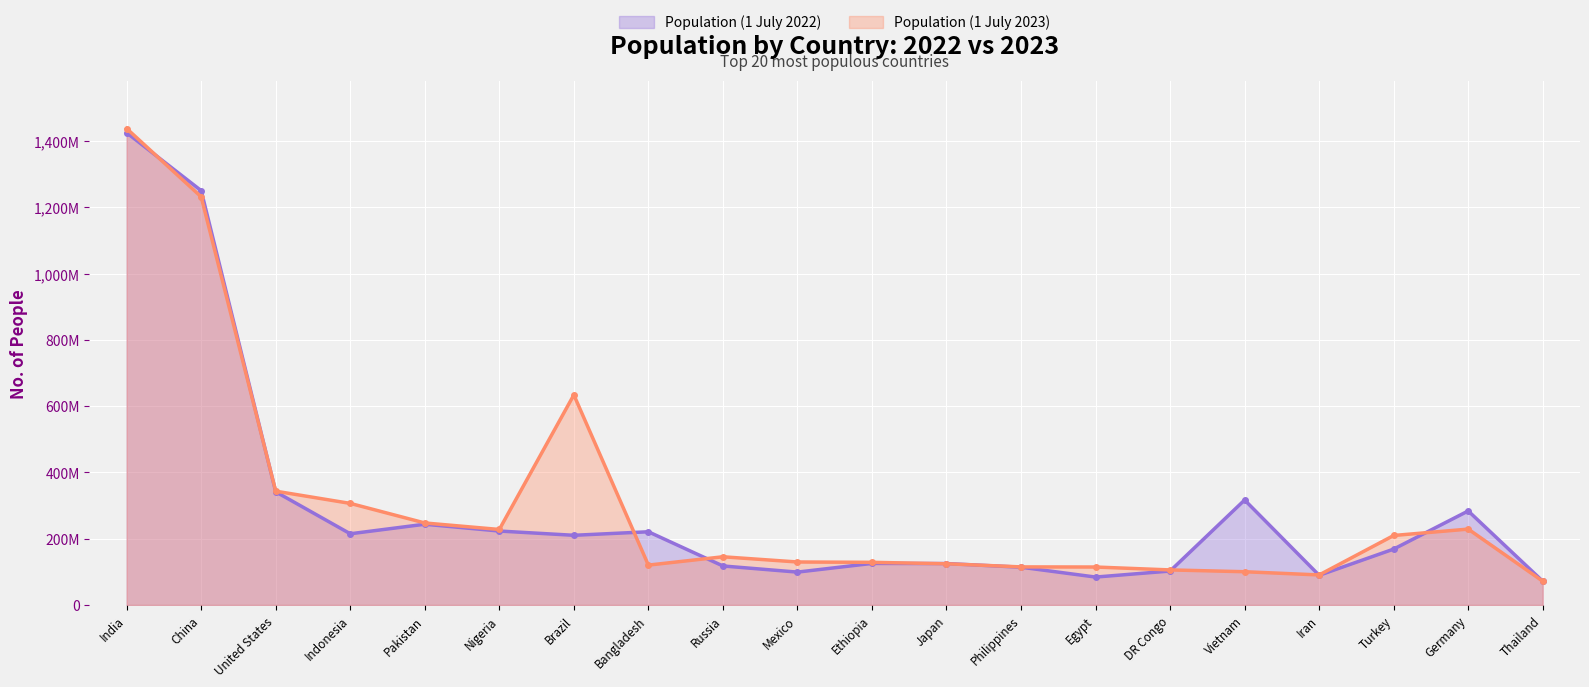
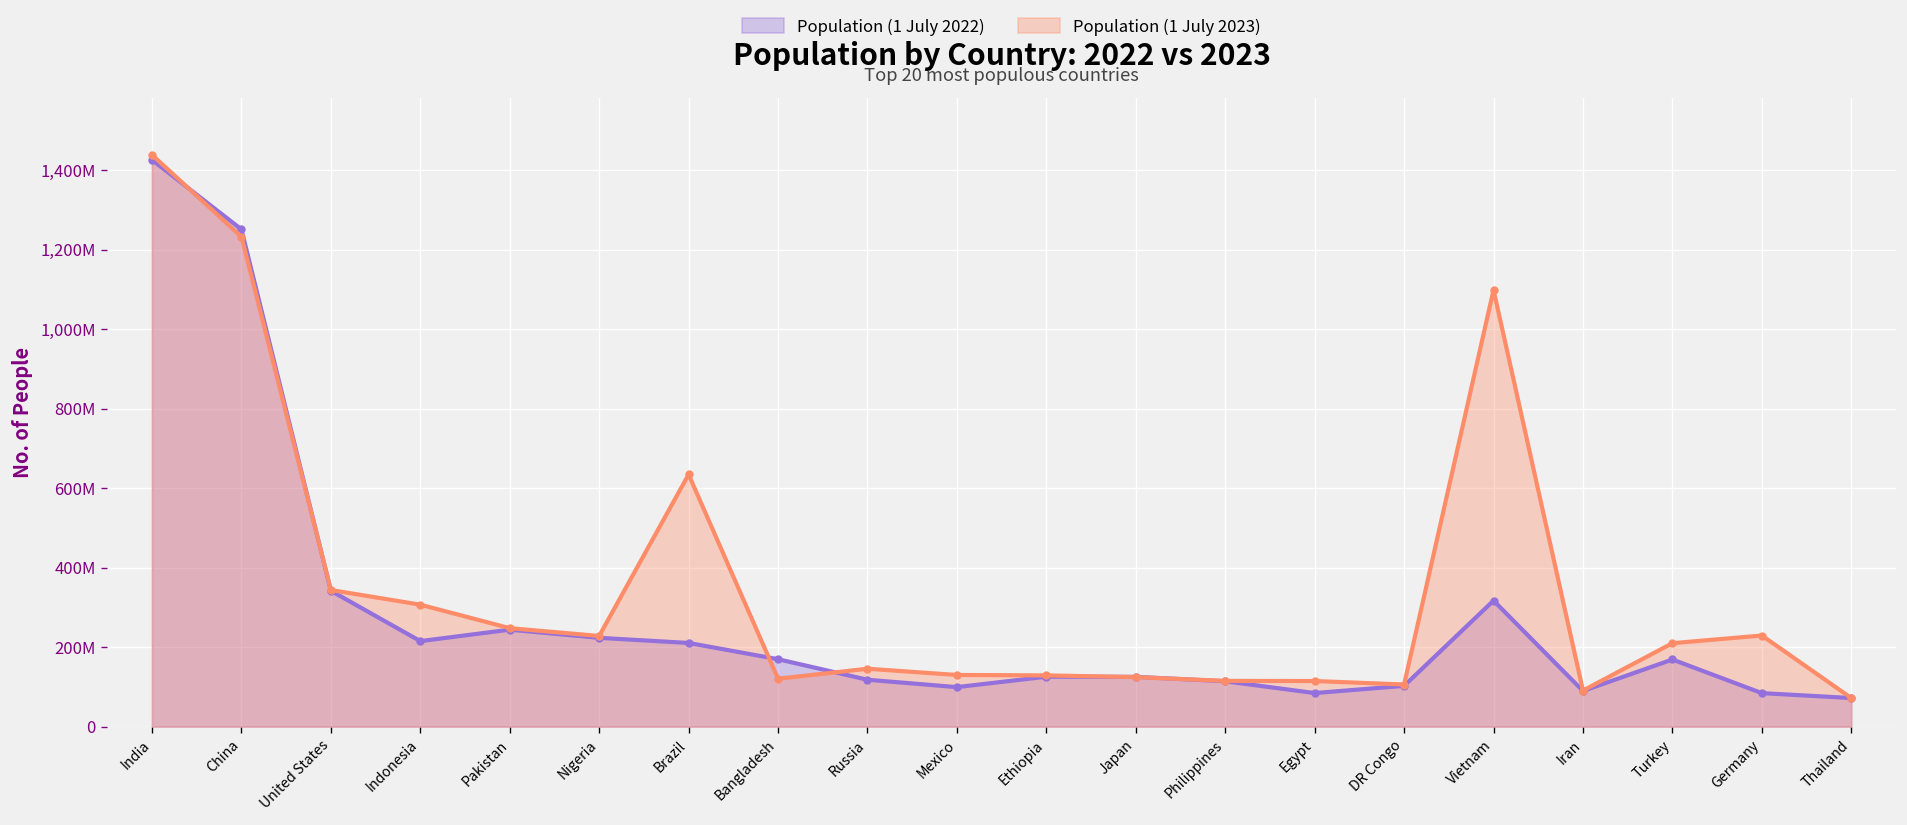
Population (1 July 2022), Bangladesh: 220,000,000 -> 170,000,000
Population (1 July 2023), Vietnam: 100,000,000 -> 1,100,000,000
Population (1 July 2022), Germany: 280,000,000 -> 80,000,000
